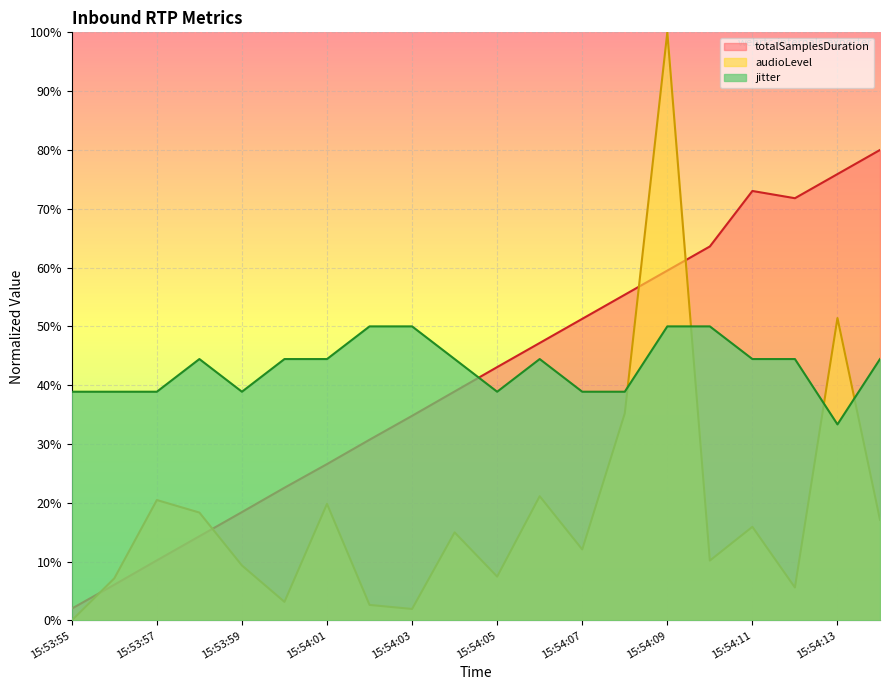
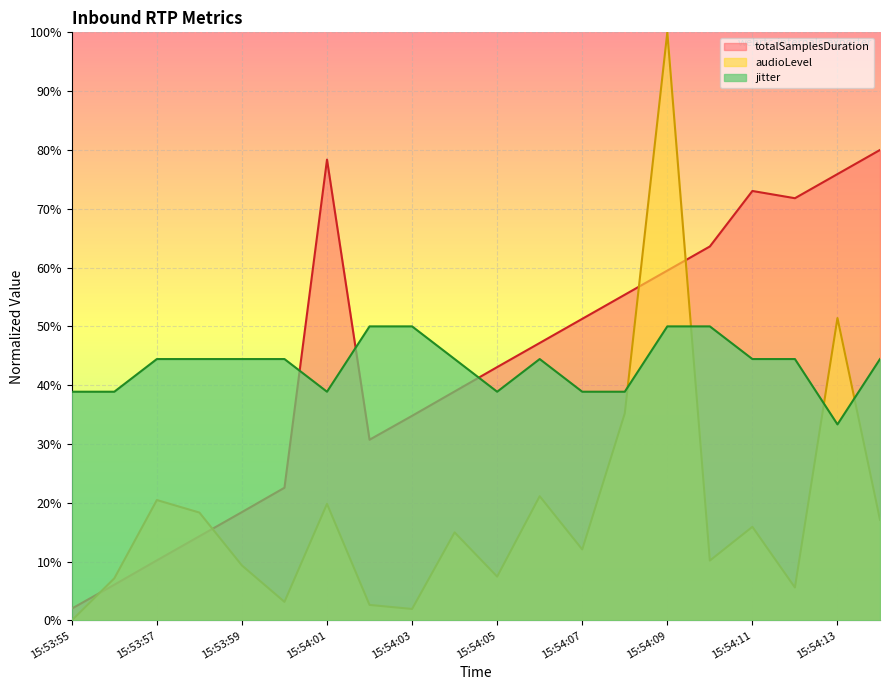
jitter, 15:53:57: 39% -> 44%
jitter, 15:53:59: 39% -> 44%
totalSamplesDuration, 15:54:01: 27% -> 78%
jitter, 15:54:01: 44% -> 39%
